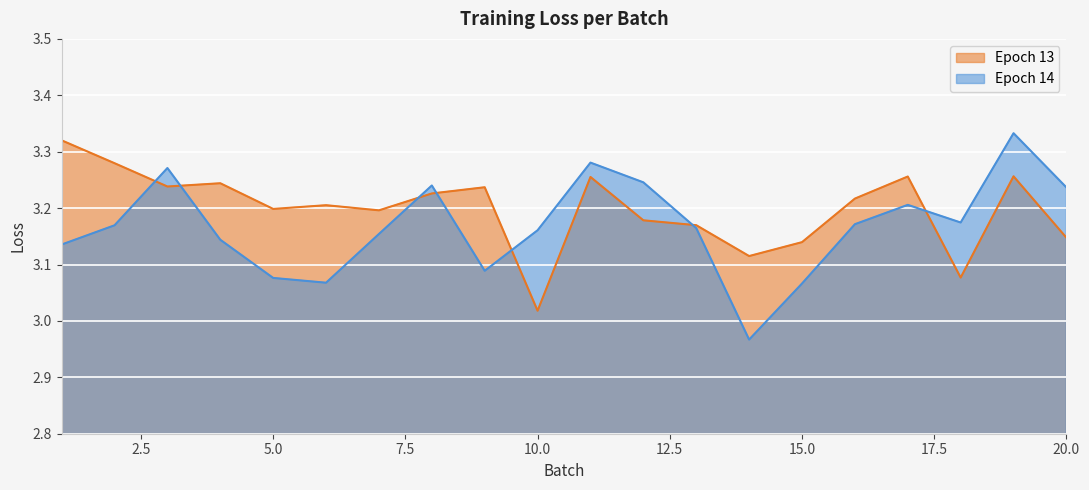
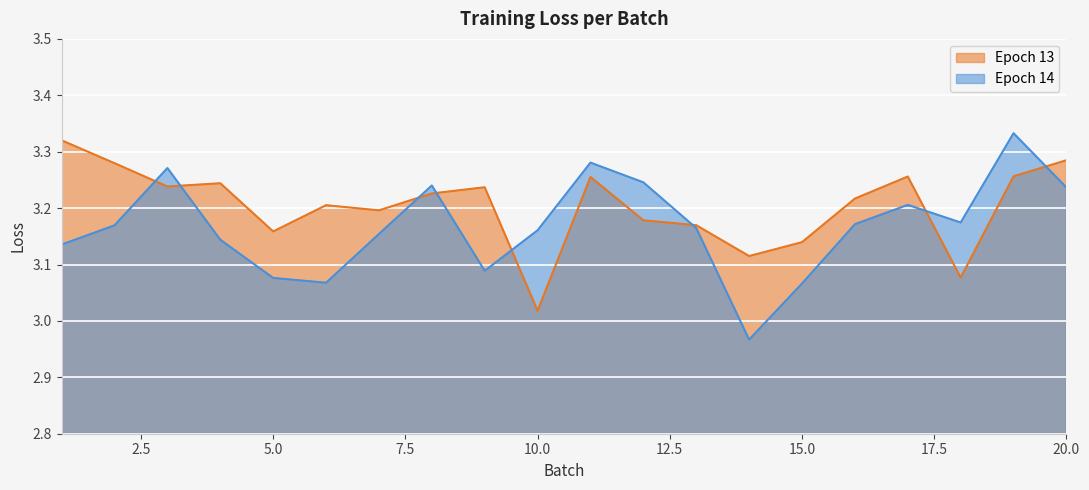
Epoch 13, 5.0: 3.20 -> 3.16
Epoch 13, 20.0: 3.15 -> 3.28
